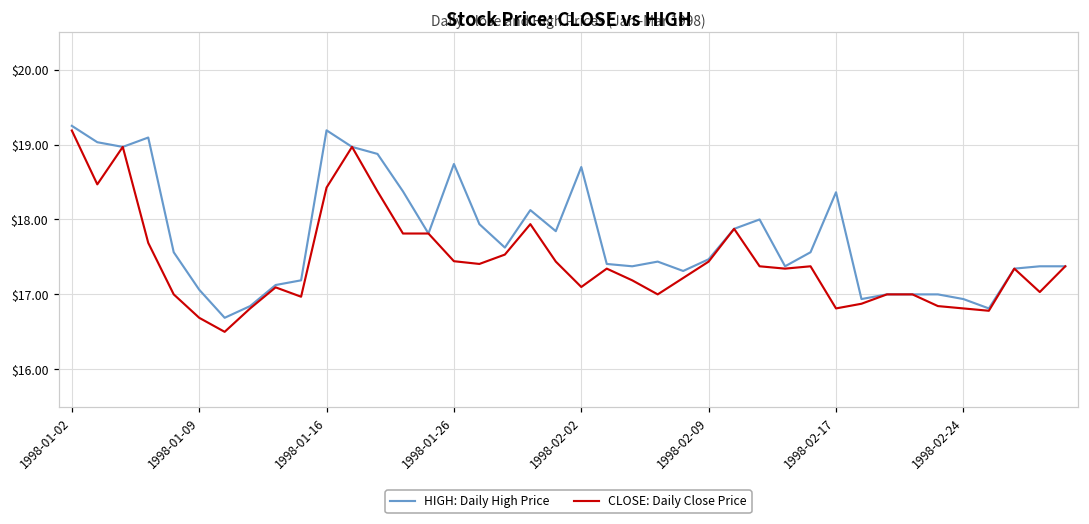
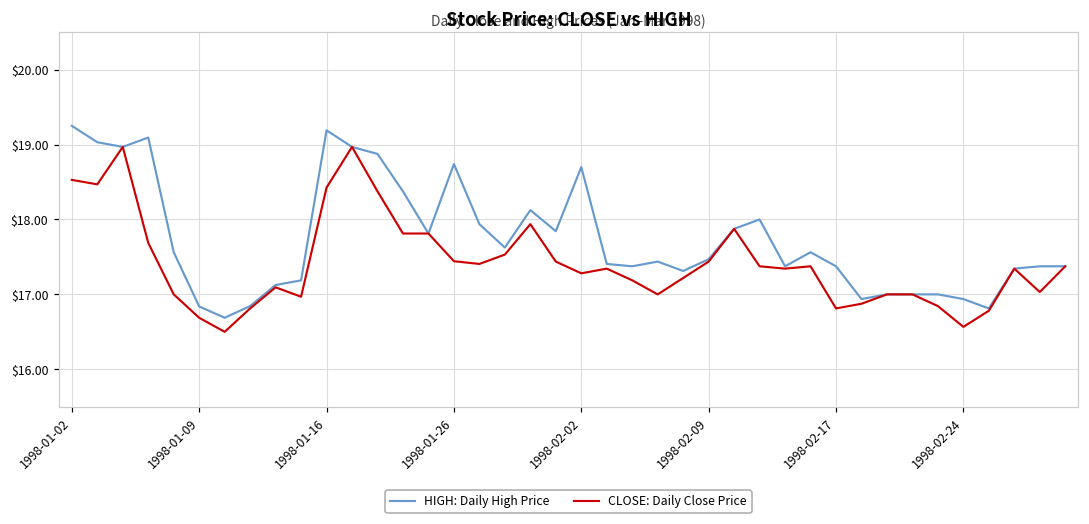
CLOSE: Daily Close Price, 1998-01-02: $19.2 -> $18.5
HIGH: Daily High Price, 1998-01-09: $17.1 -> $16.8
CLOSE: Daily Close Price, 1998-02-02: $17.1 -> $17.3
HIGH: Daily High Price, 1998-02-17: $18.4 -> $17.4
CLOSE: Daily Close Price, 1998-02-24: $16.8 -> $16.6
